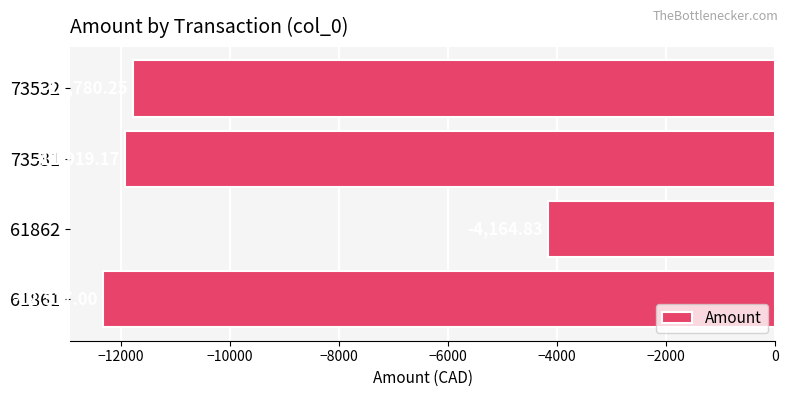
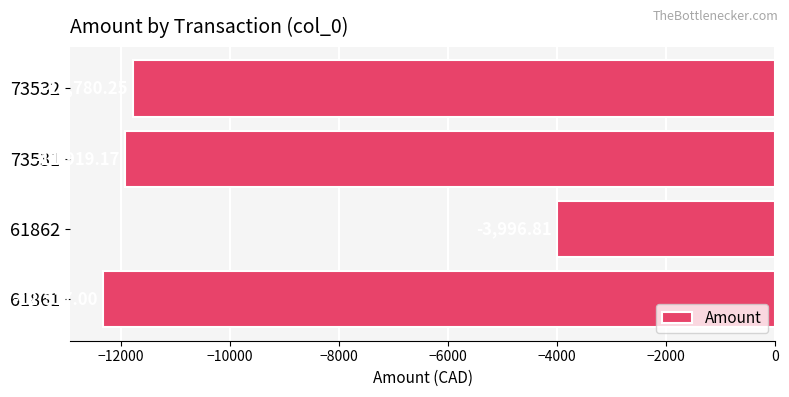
61862: -4200 -> -4000
